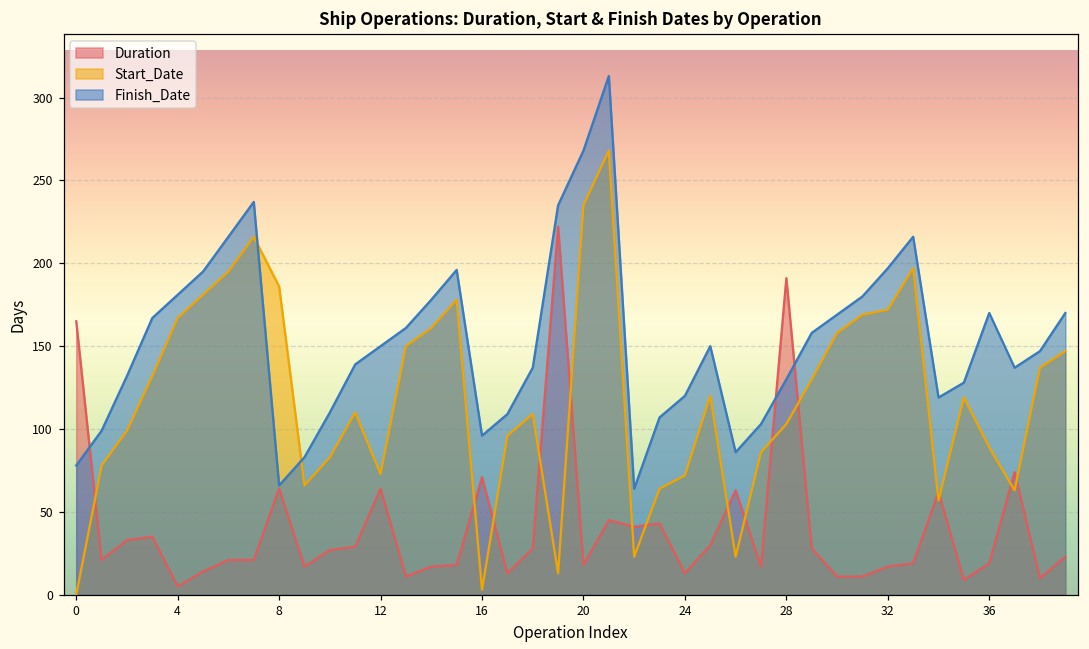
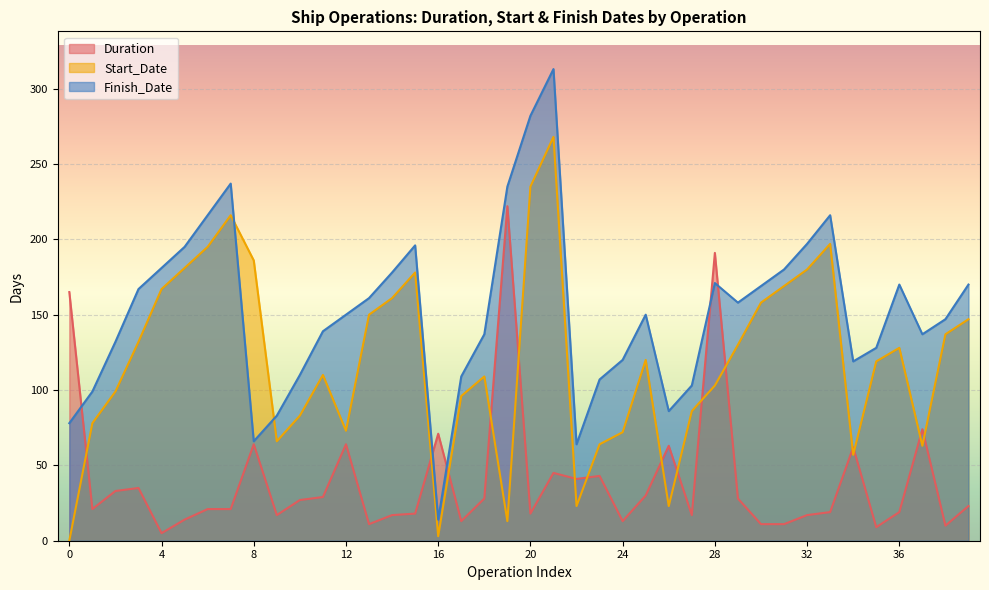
Finish_Date, 16: 96 -> 14
Finish_Date, 20: 268 -> 282
Finish_Date, 28: 130 -> 171
Start_Date, 32: 172 -> 180
Start_Date, 36: 89 -> 128
